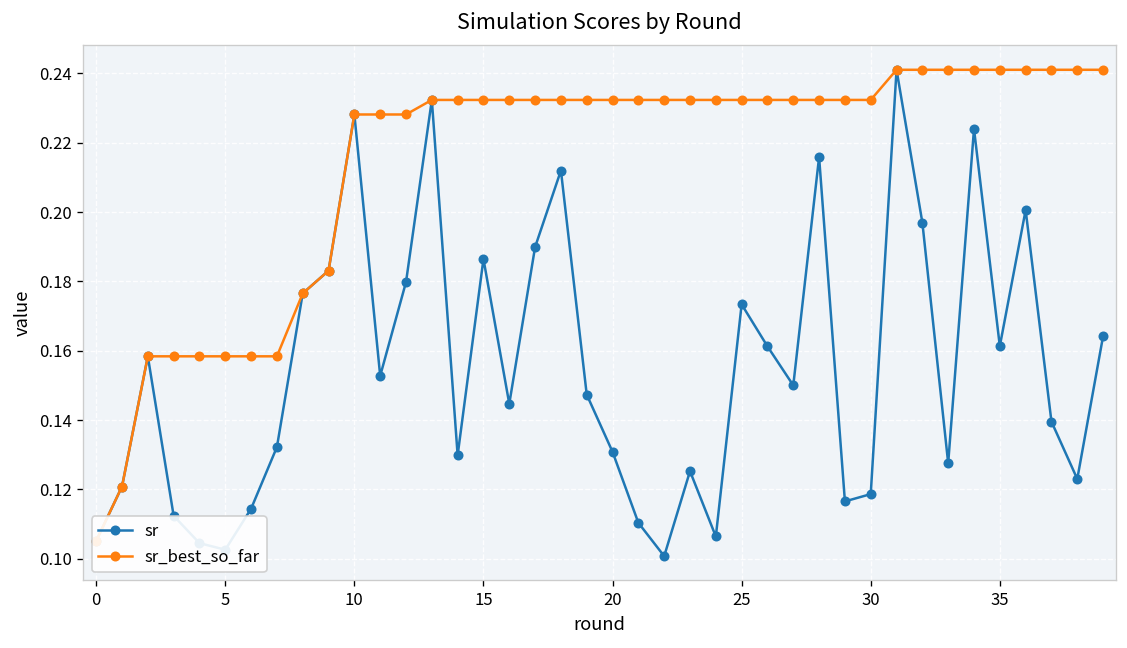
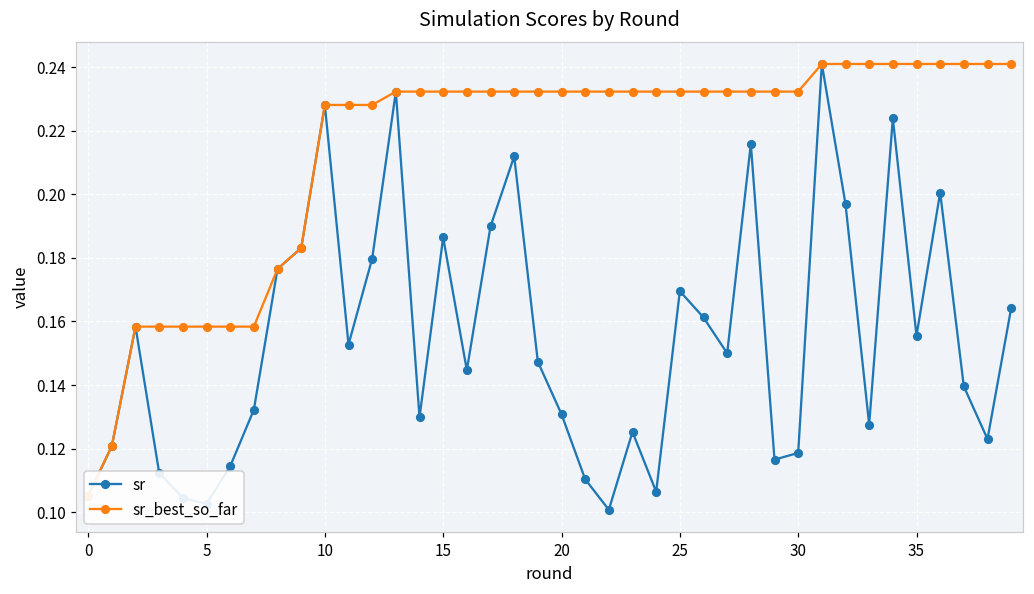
sr, 25: 0.173 -> 0.170
sr, 35: 0.161 -> 0.156
